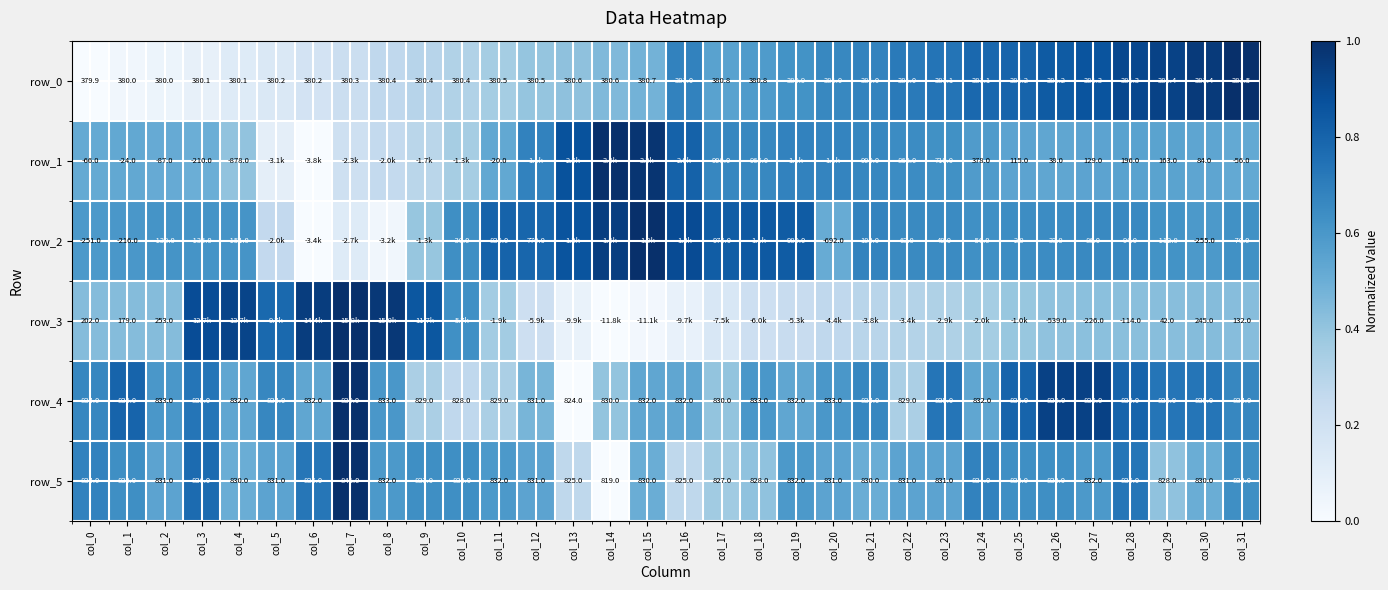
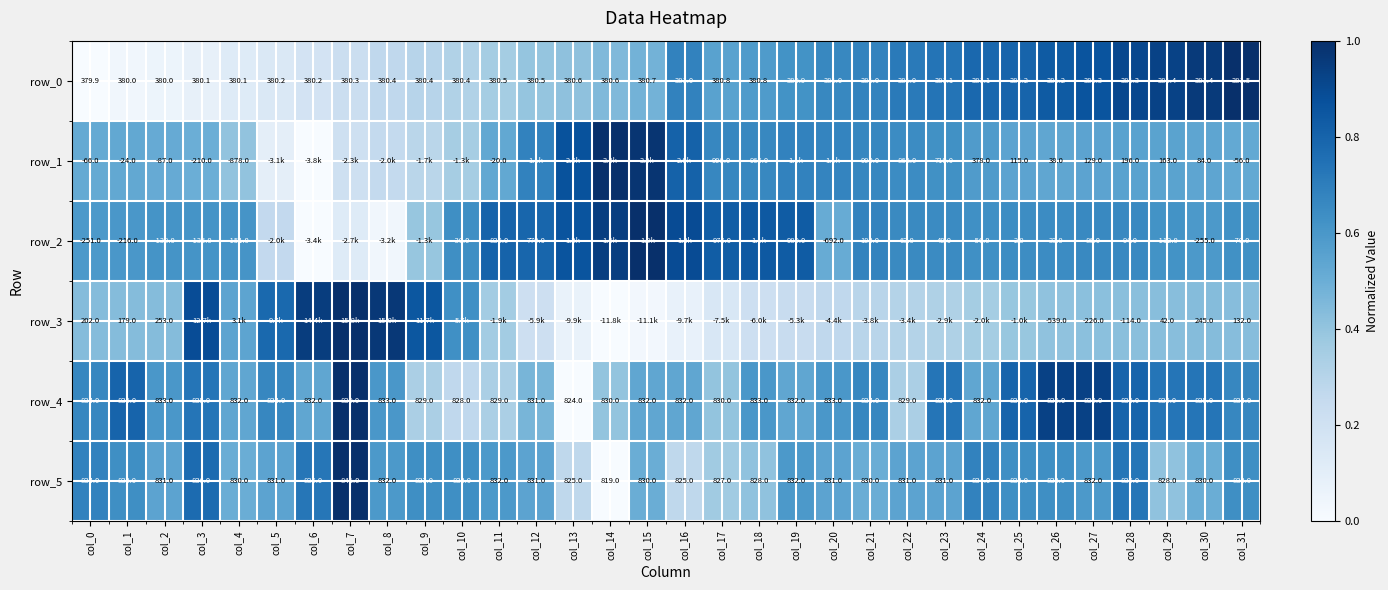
row_3, col_4: 13.7k -> 3.1k
